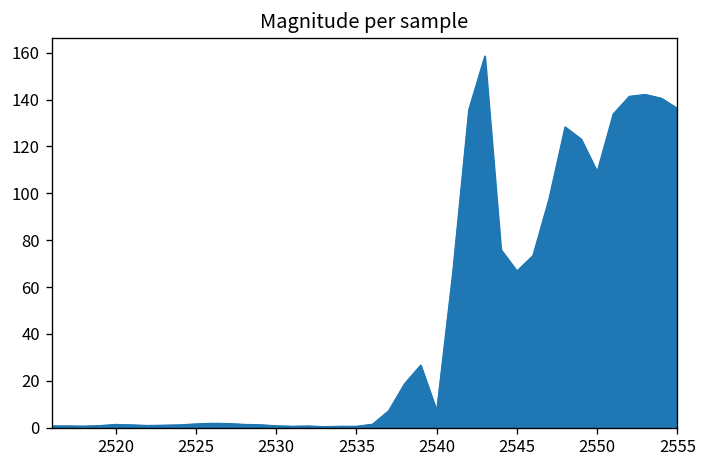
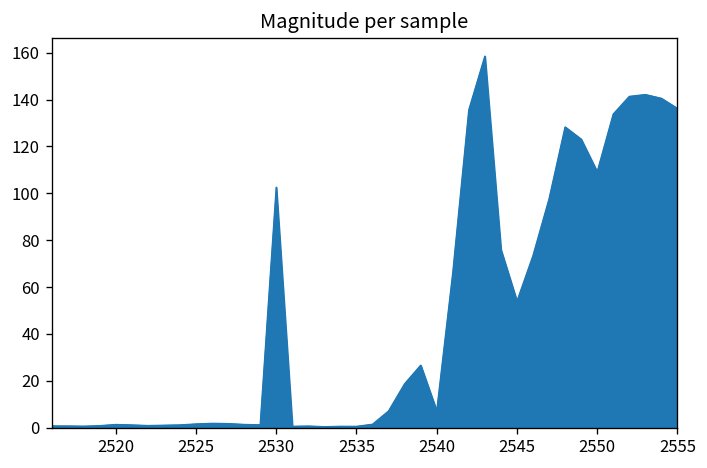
2530: 1 -> 103
2545: 67 -> 54
